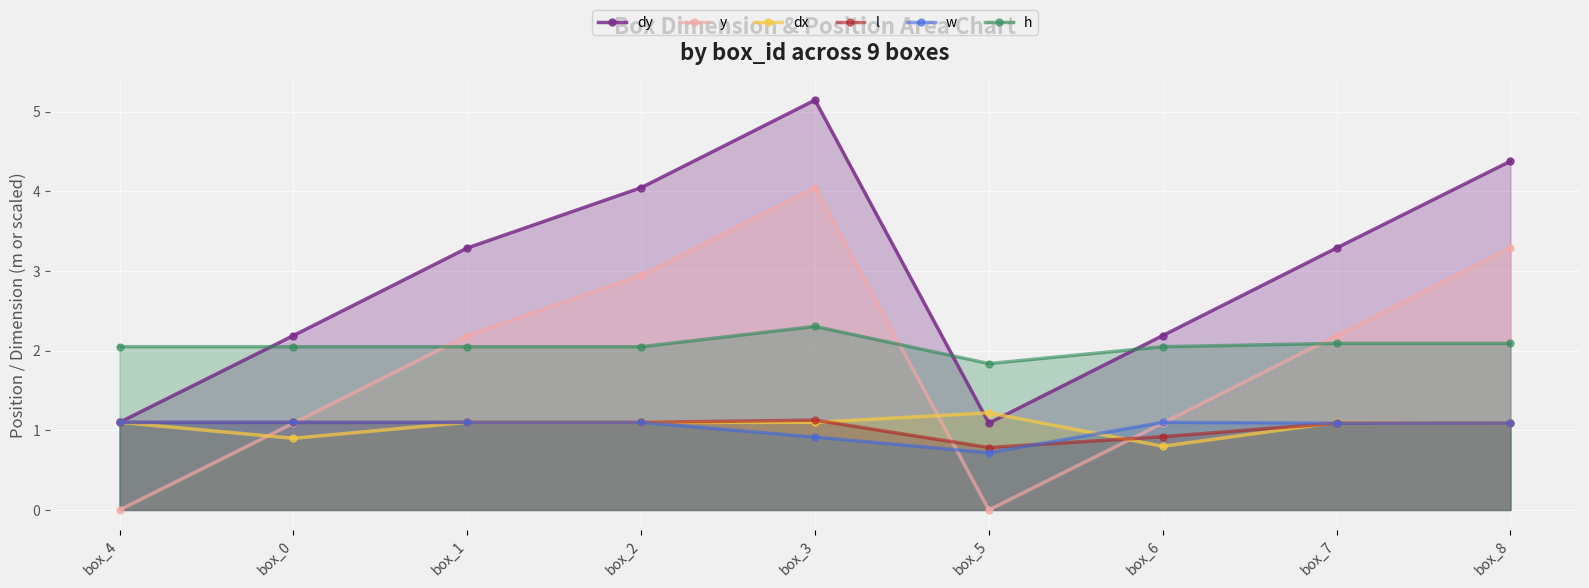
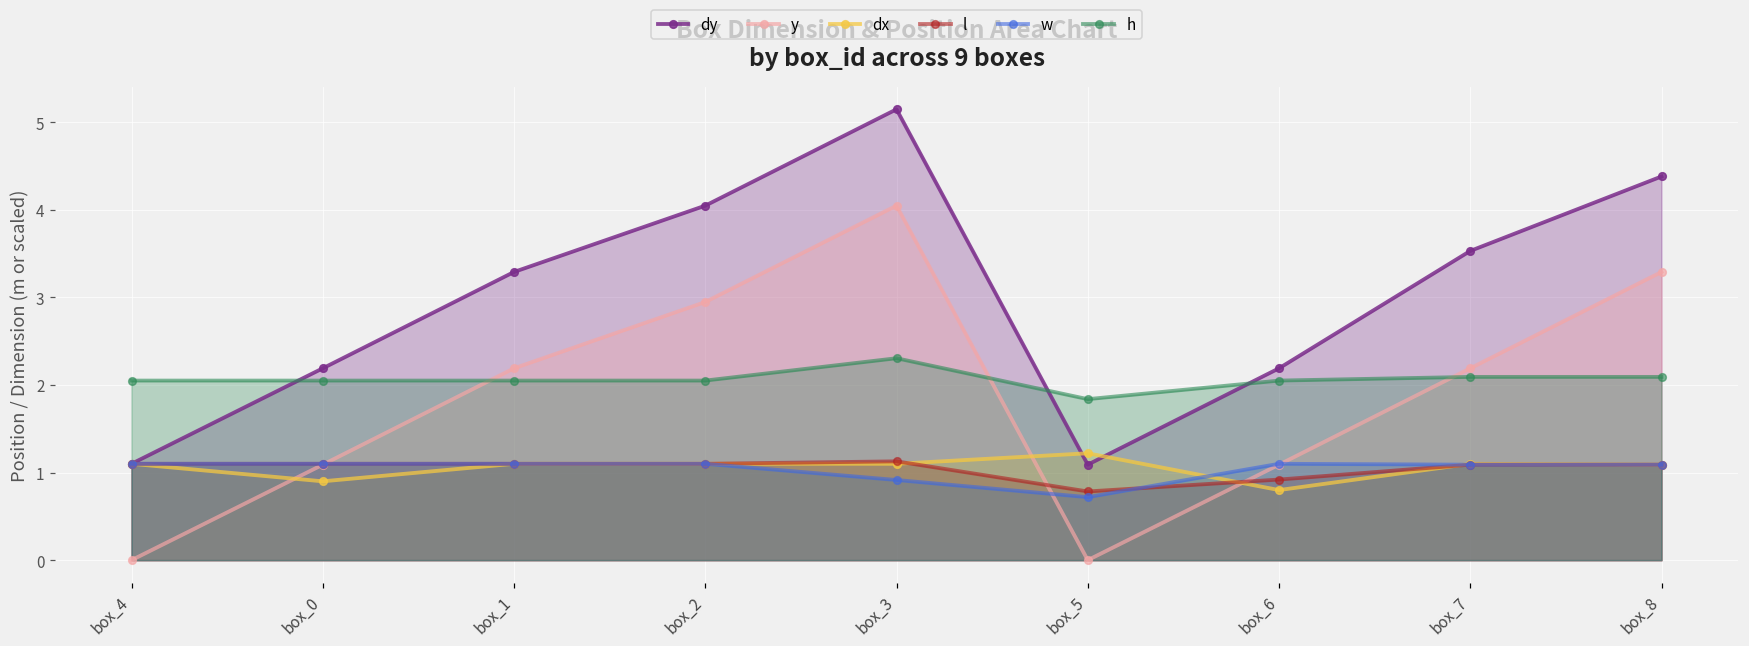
dy, box_7: 3.3 -> 3.5
